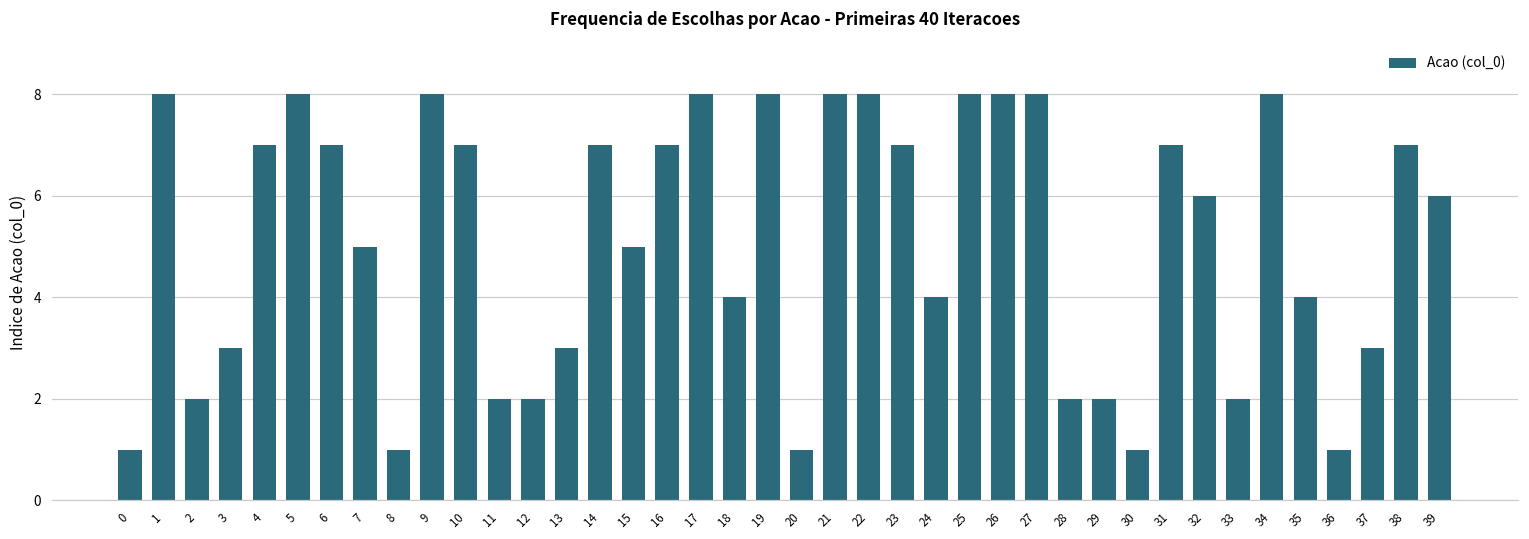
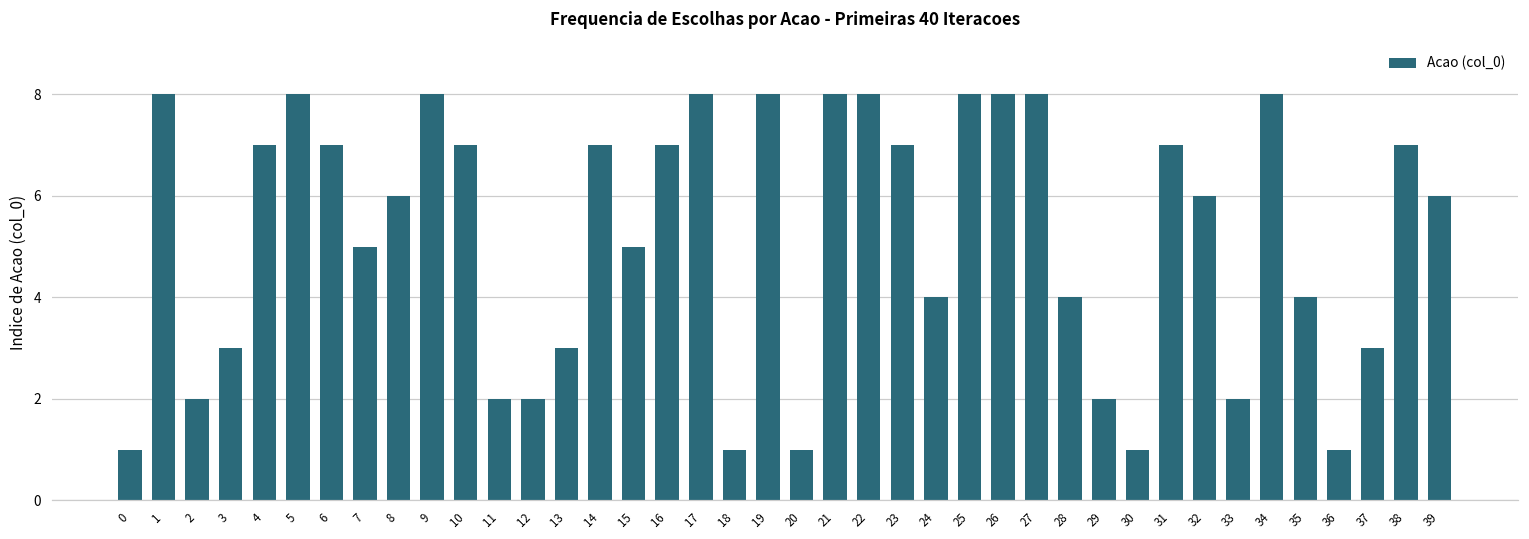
8: 1 -> 6
18: 4 -> 1
28: 2 -> 4
